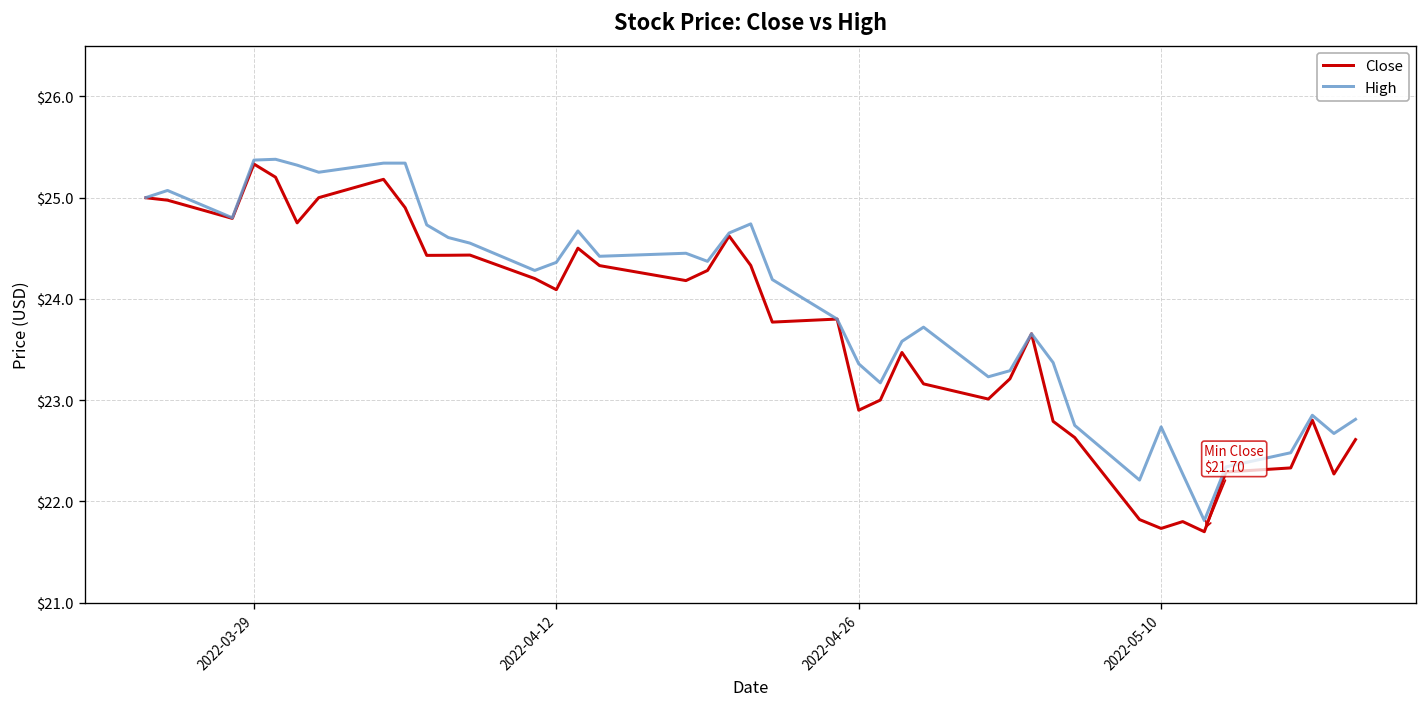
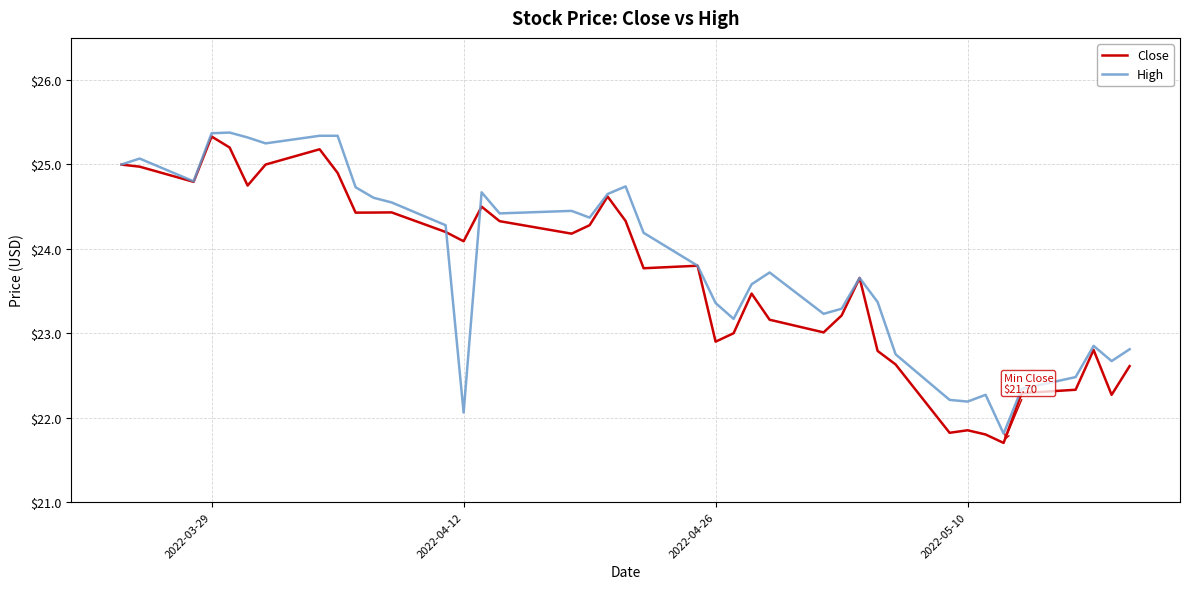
High, 2022-04-12: $24.4 -> $22.1
Close, 2022-05-10: $21.7 -> $21.9
High, 2022-05-10: $22.7 -> $22.2
